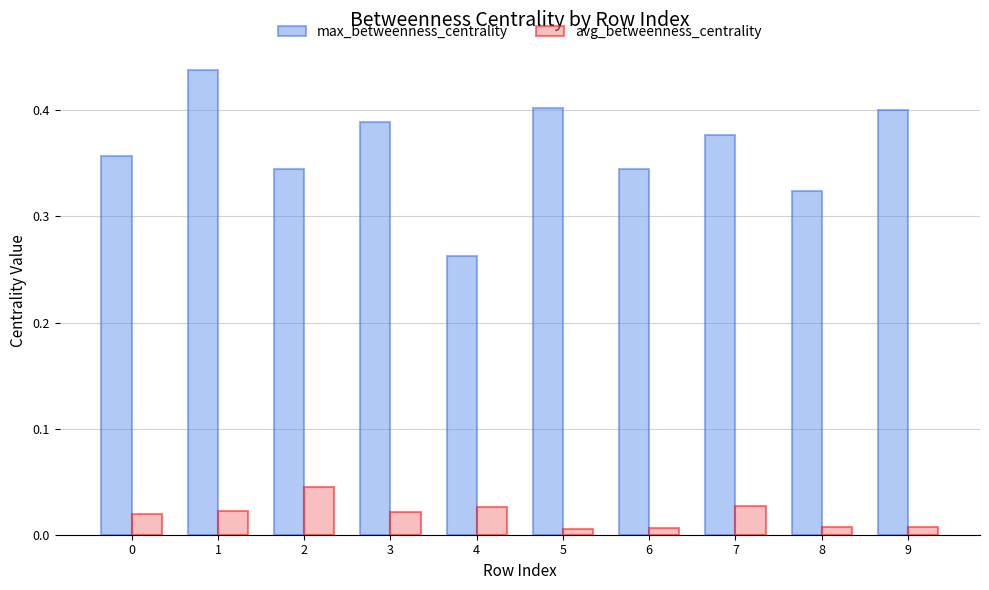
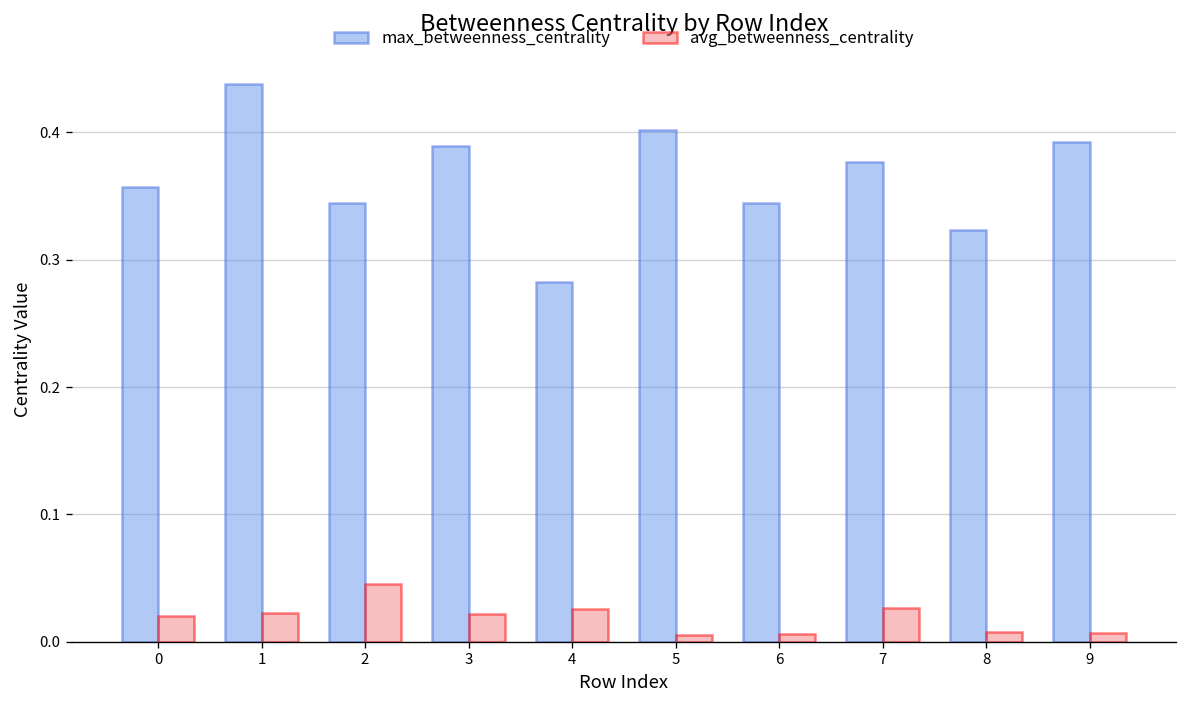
max_betweenness_centrality, 4: 0.262 -> 0.282
max_betweenness_centrality, 9: 0.400 -> 0.392
